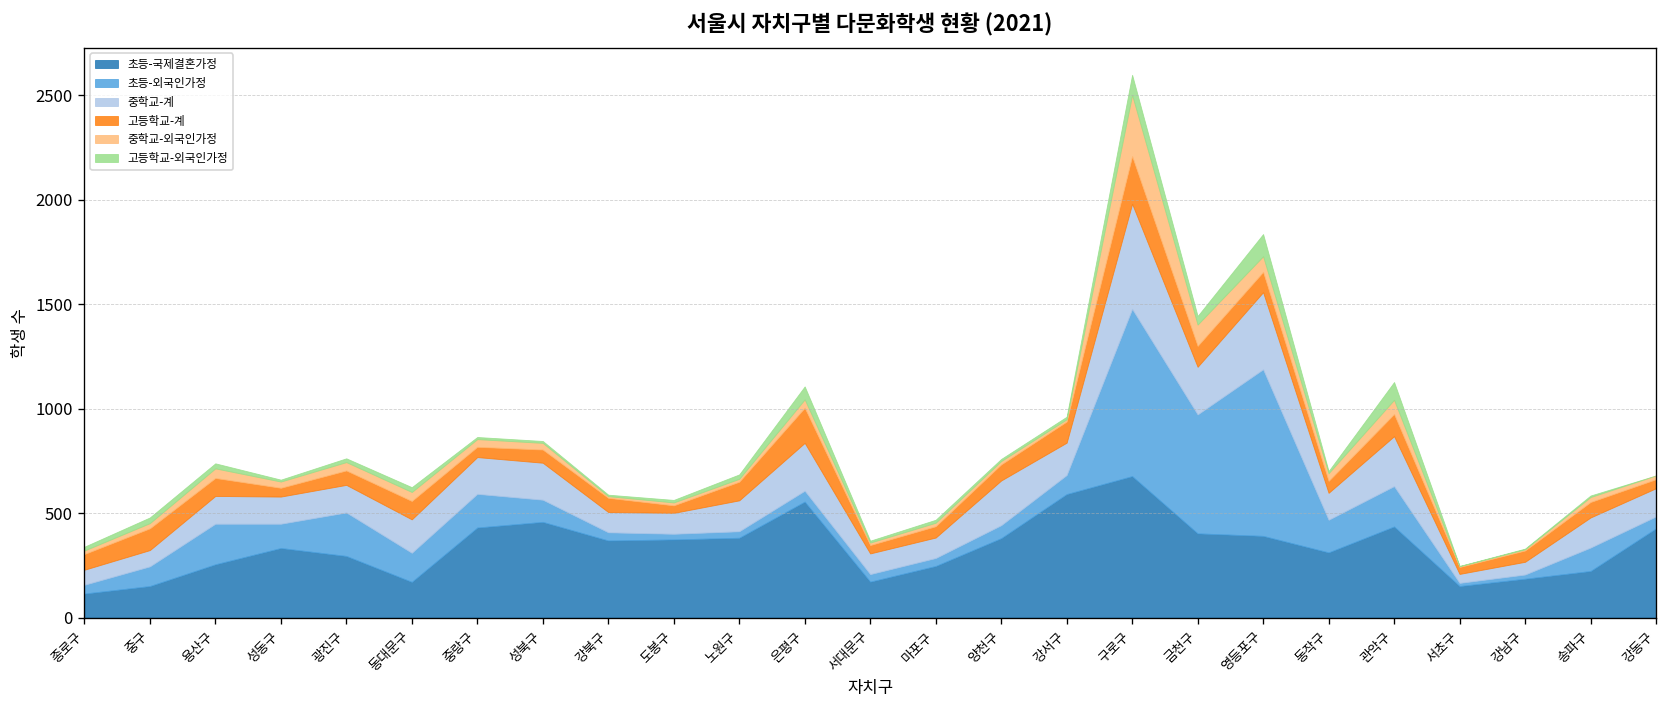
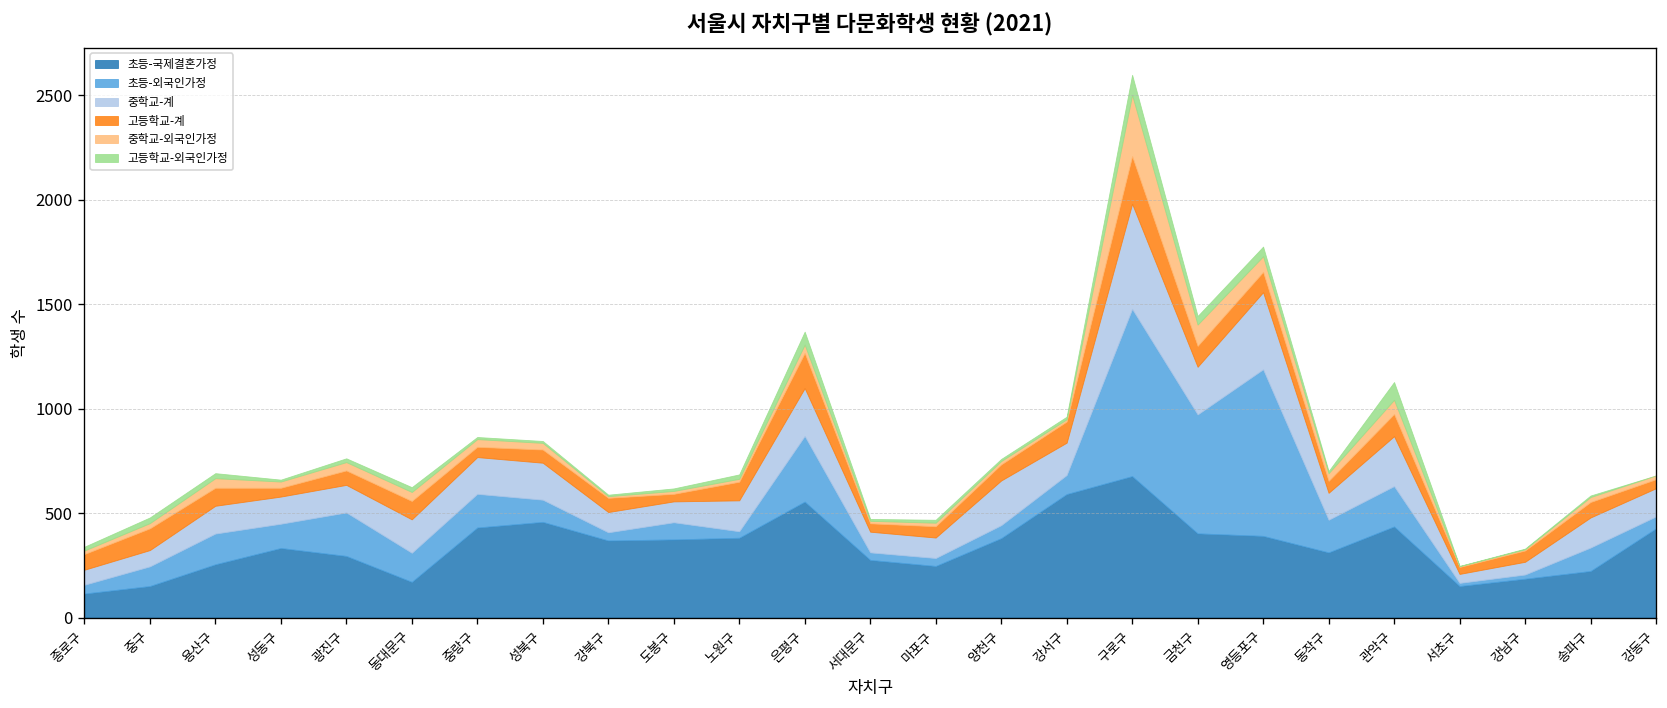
초등-외국인가정, 용산구: 190 -> 150
초등-외국인가정, 도봉구: 30 -> 80
초등-외국인가정, 은평구: 50 -> 310
초등-국제결혼가정, 서대문구: 170 -> 280
고등학교-외국인가정, 영등포구: 110 -> 50
